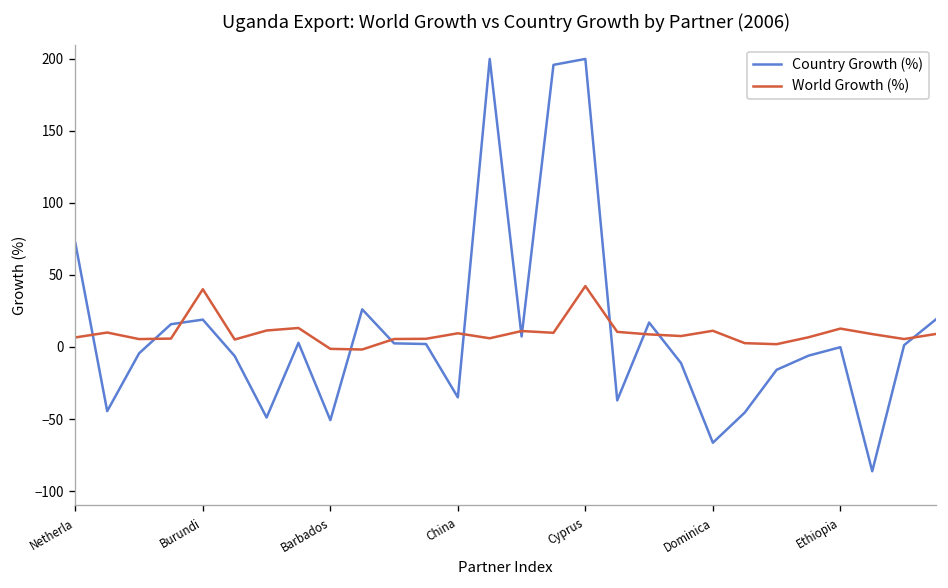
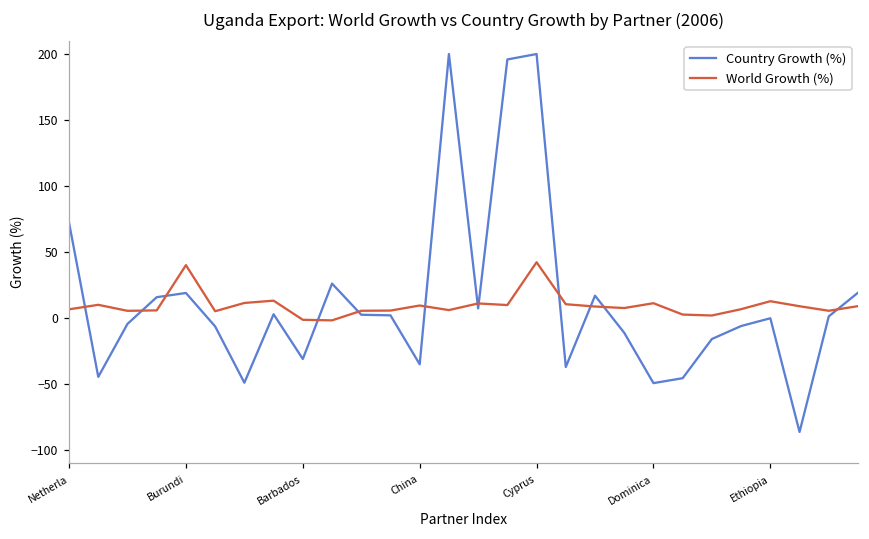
Country Growth (%), Barbados: -51 -> -31
Country Growth (%), Dominica: -66 -> -49
